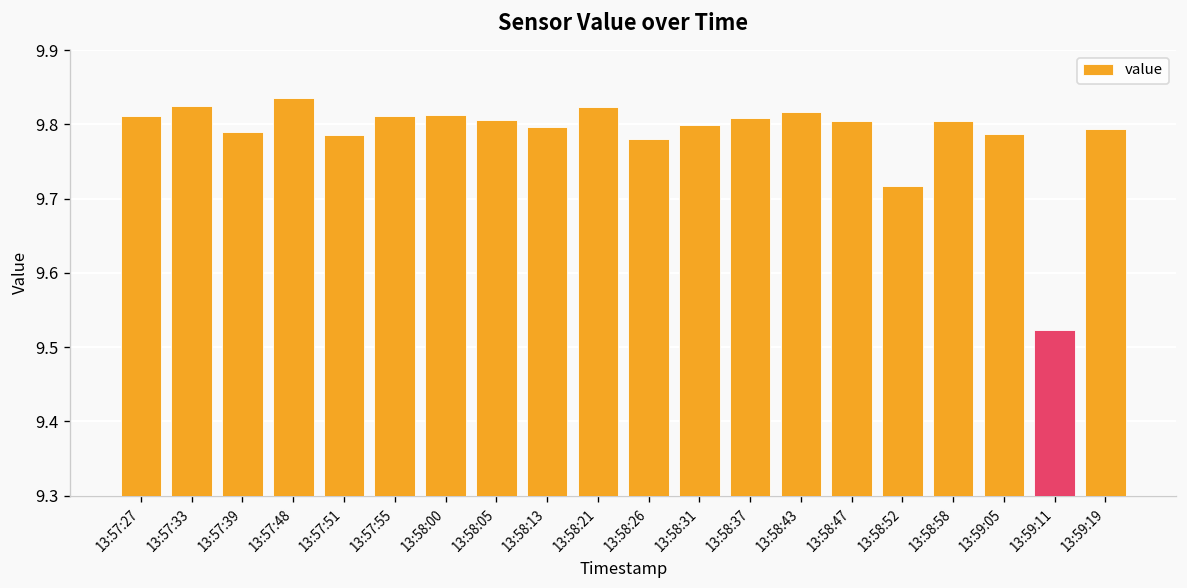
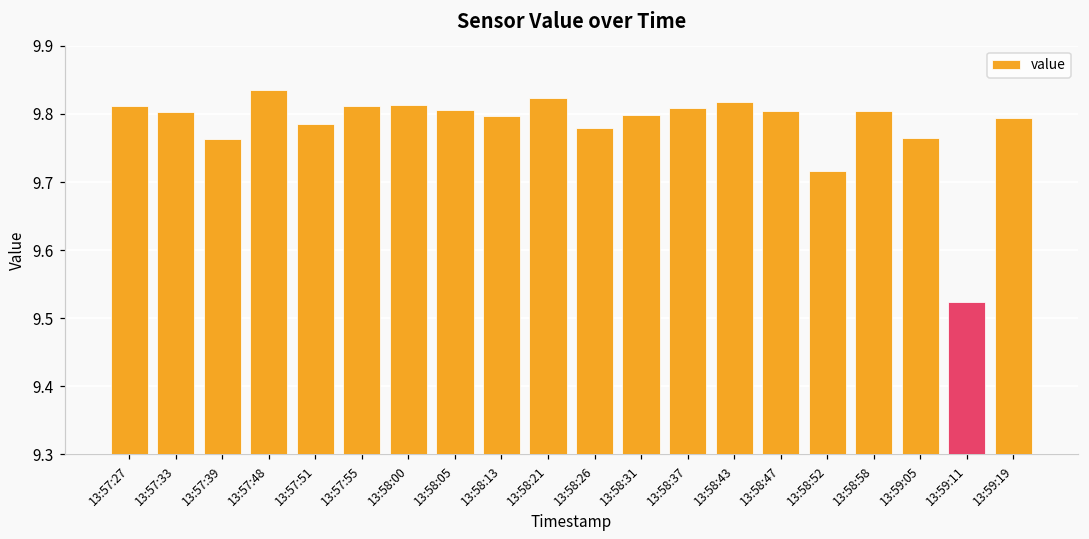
13:57:33: 9.83 -> 9.80
13:57:39: 9.79 -> 9.76
13:59:05: 9.79 -> 9.77
